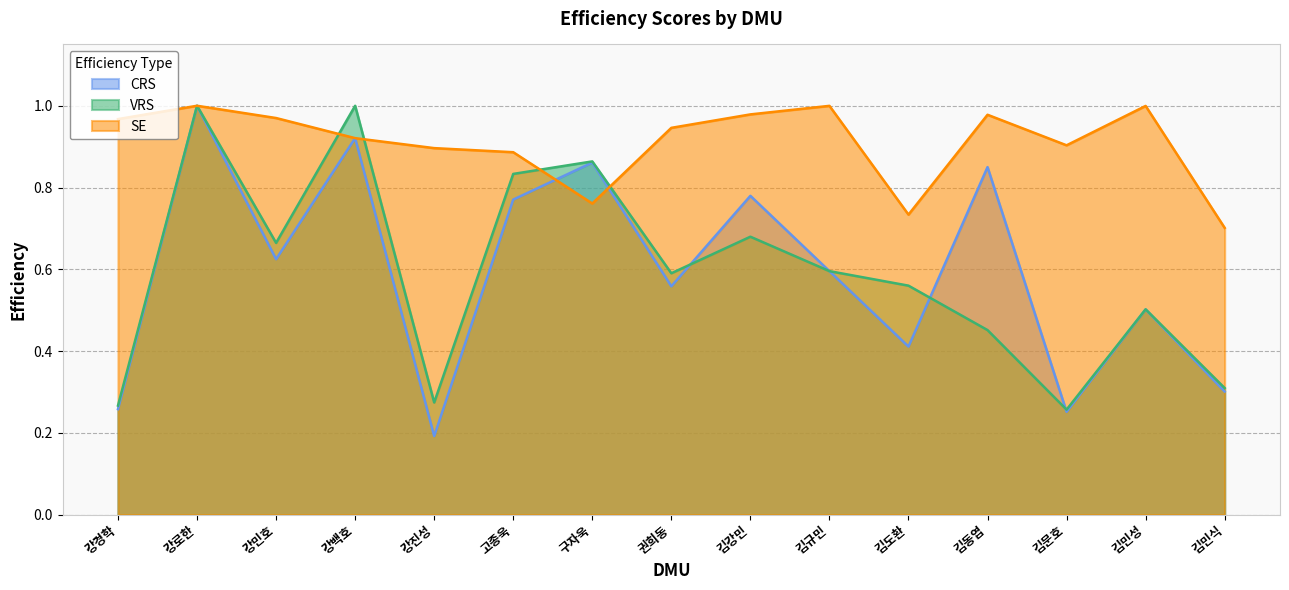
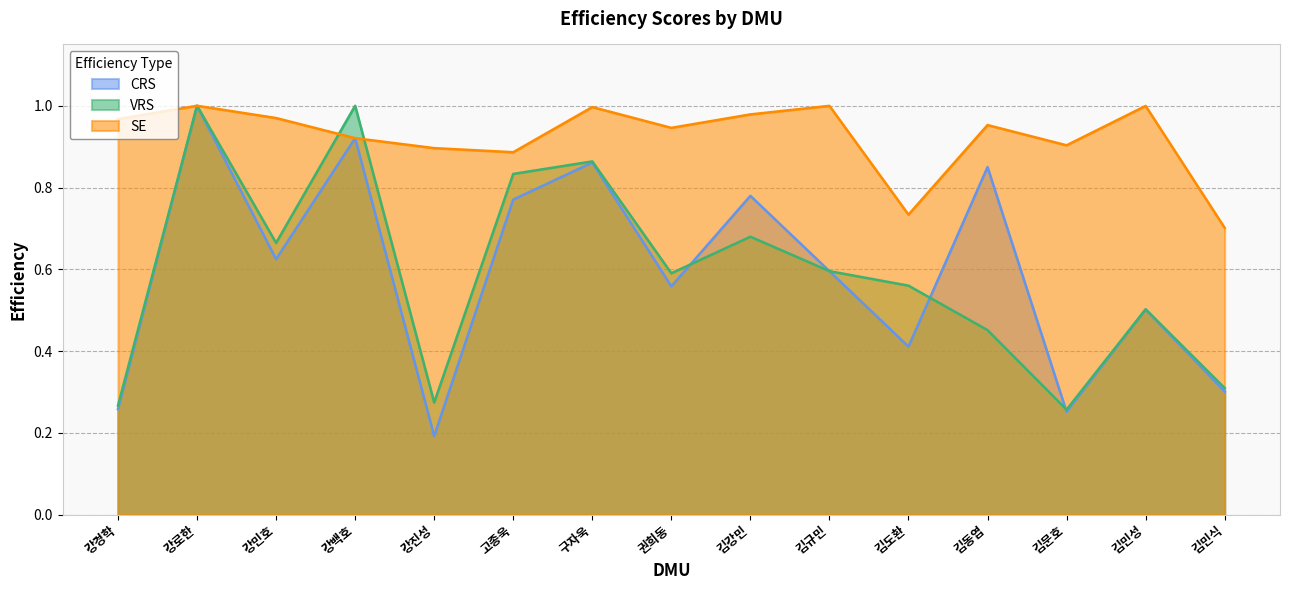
SE, 구자욱: 0.76 -> 1.00
SE, 김동엽: 0.98 -> 0.95
